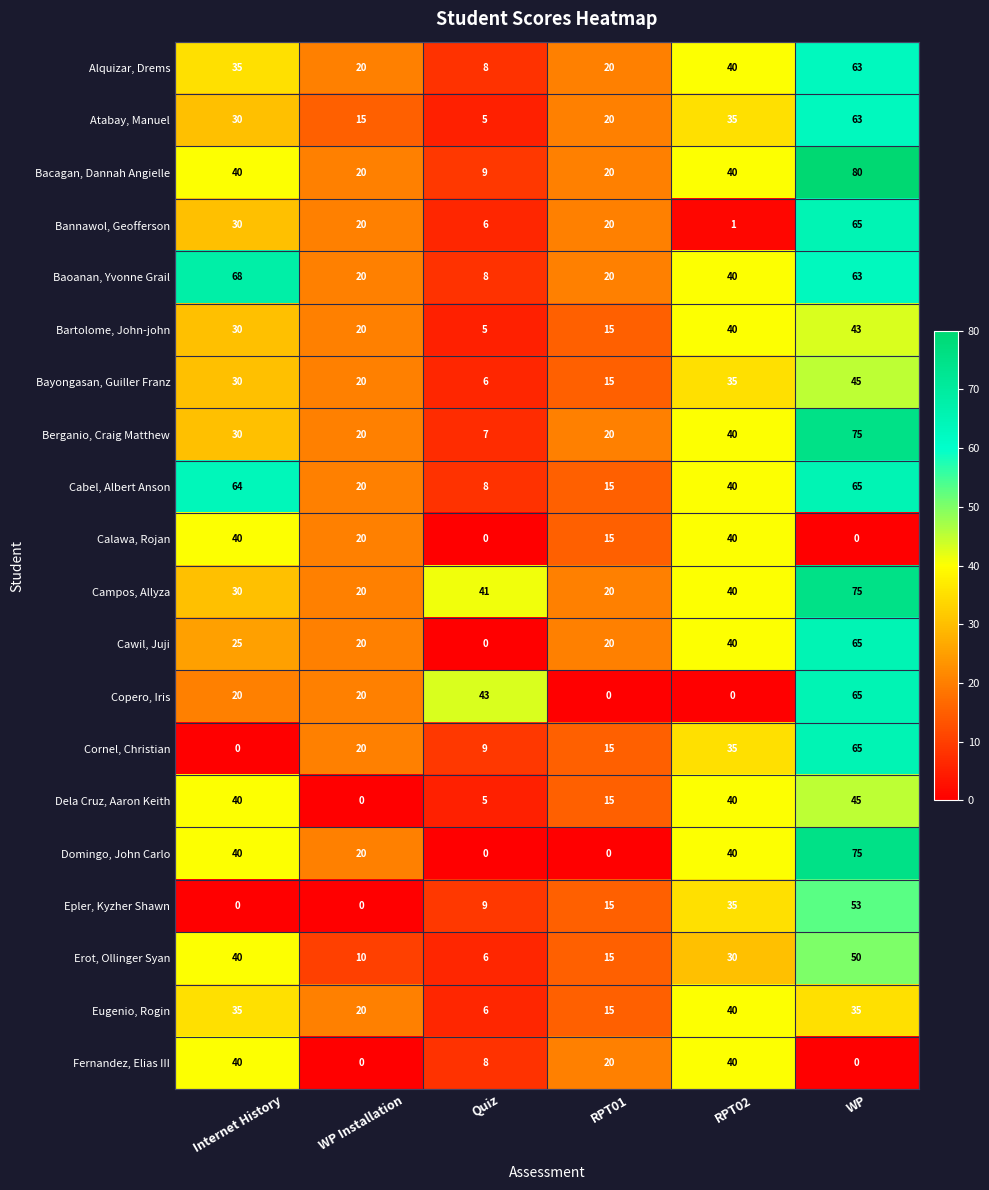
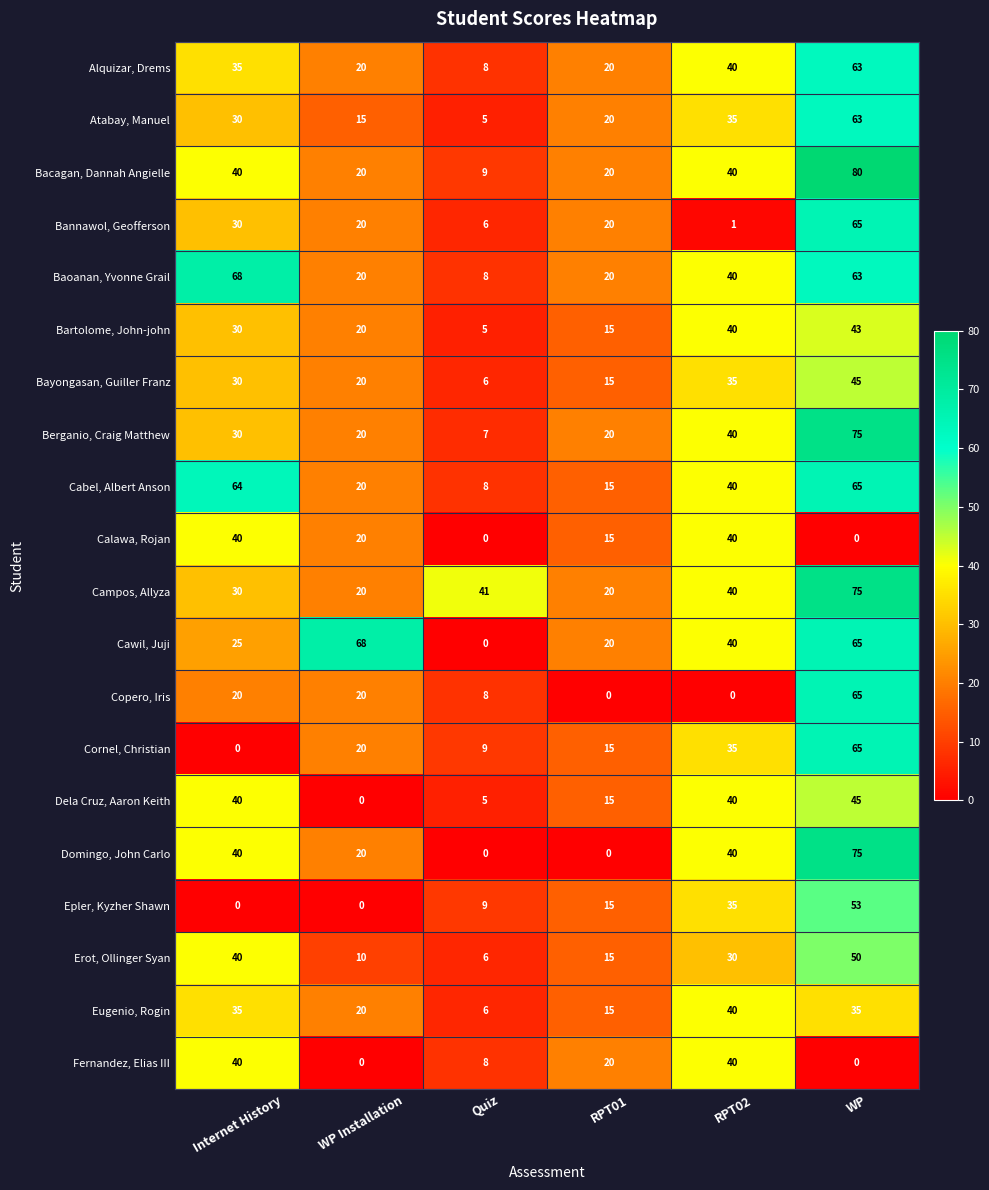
Cawil, Juji, WP Installation: 20 -> 68
Copero, Iris, Quiz: 43 -> 8
